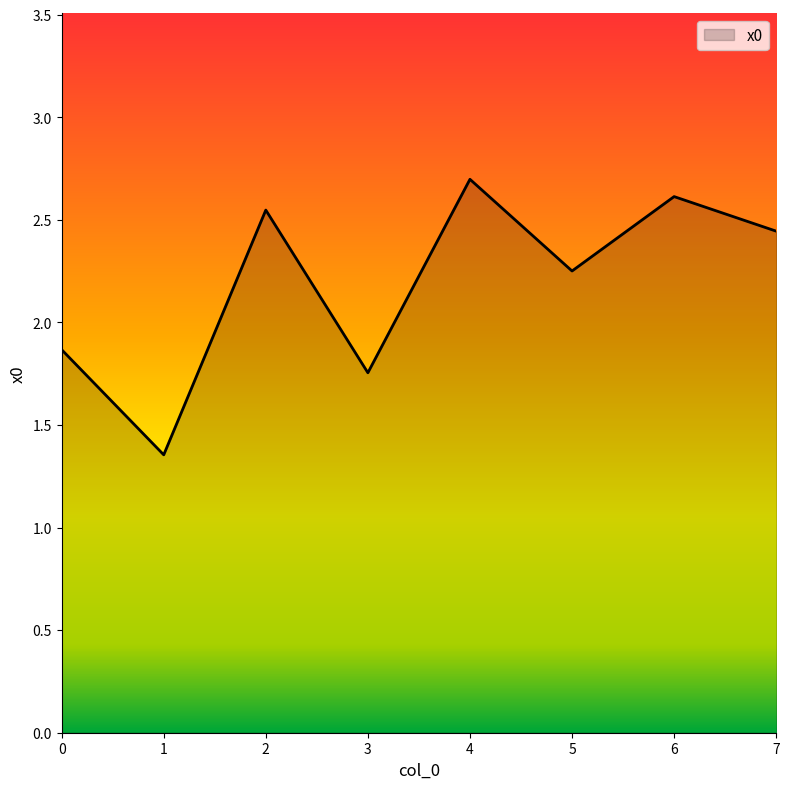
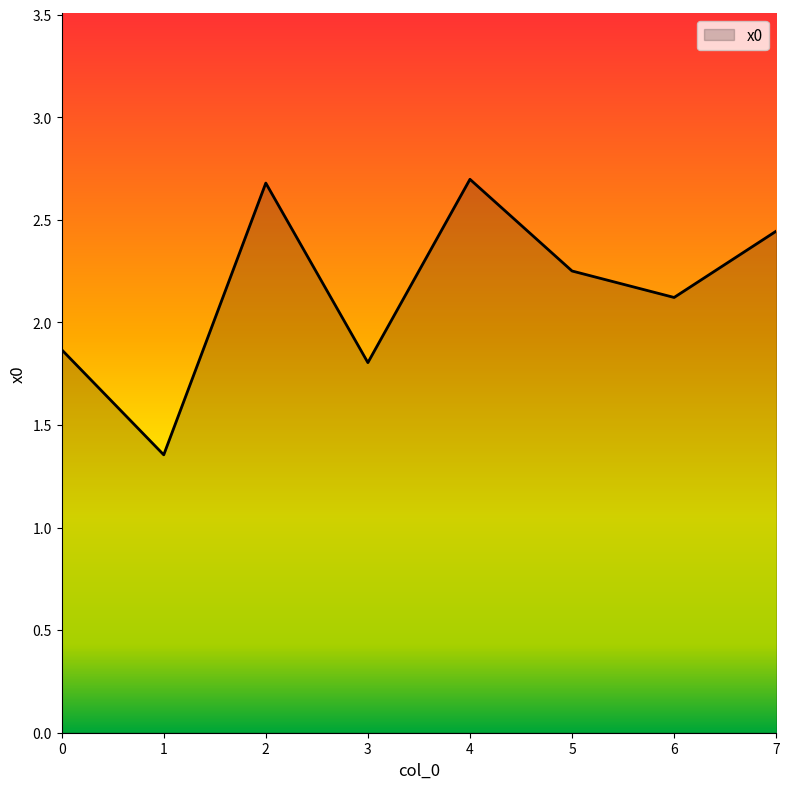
2: 2.55 -> 2.68
3: 1.75 -> 1.80
6: 2.61 -> 2.12
